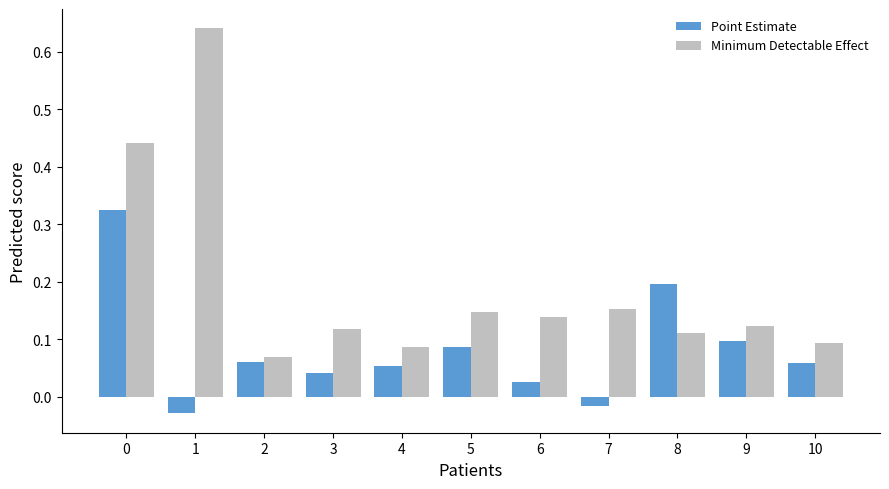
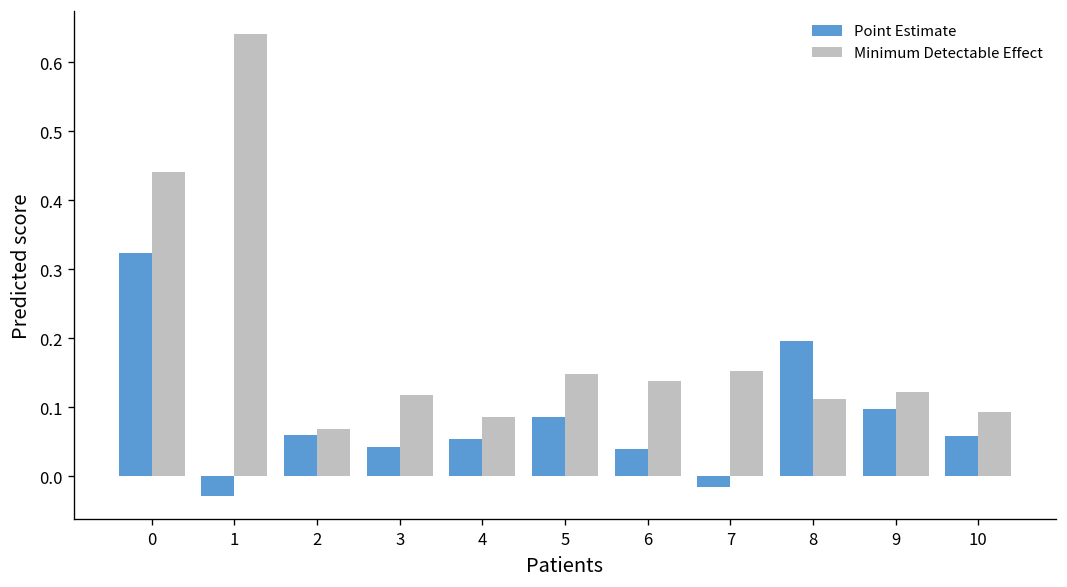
Point Estimate, 6: 0.03 -> 0.04
